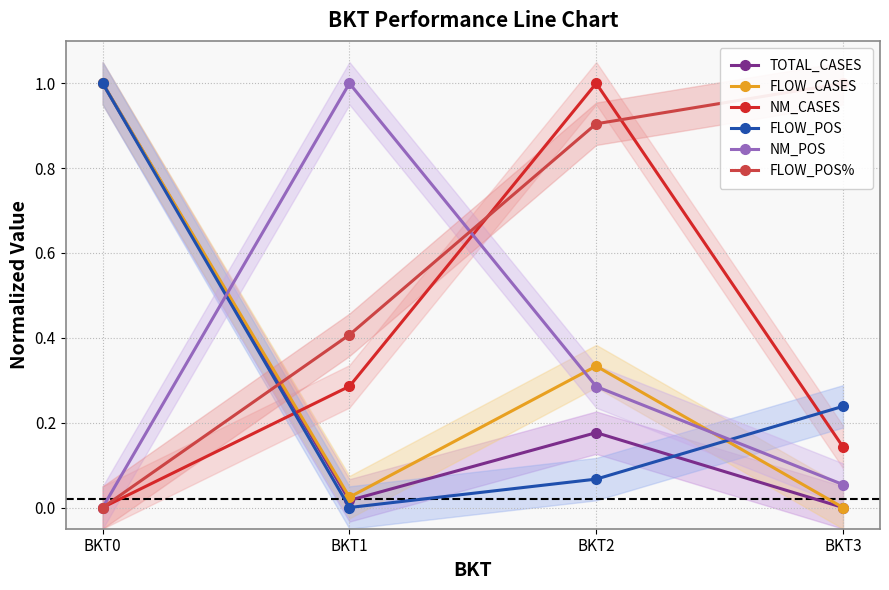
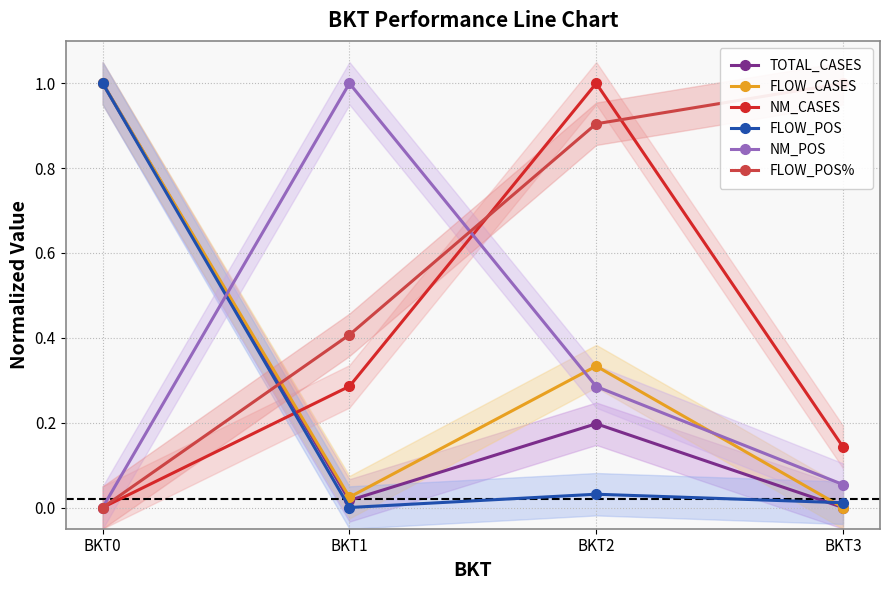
TOTAL_CASES, BKT2: 0.18 -> 0.20
FLOW_POS, BKT2: 0.07 -> 0.03
FLOW_POS, BKT3: 0.24 -> 0.01
